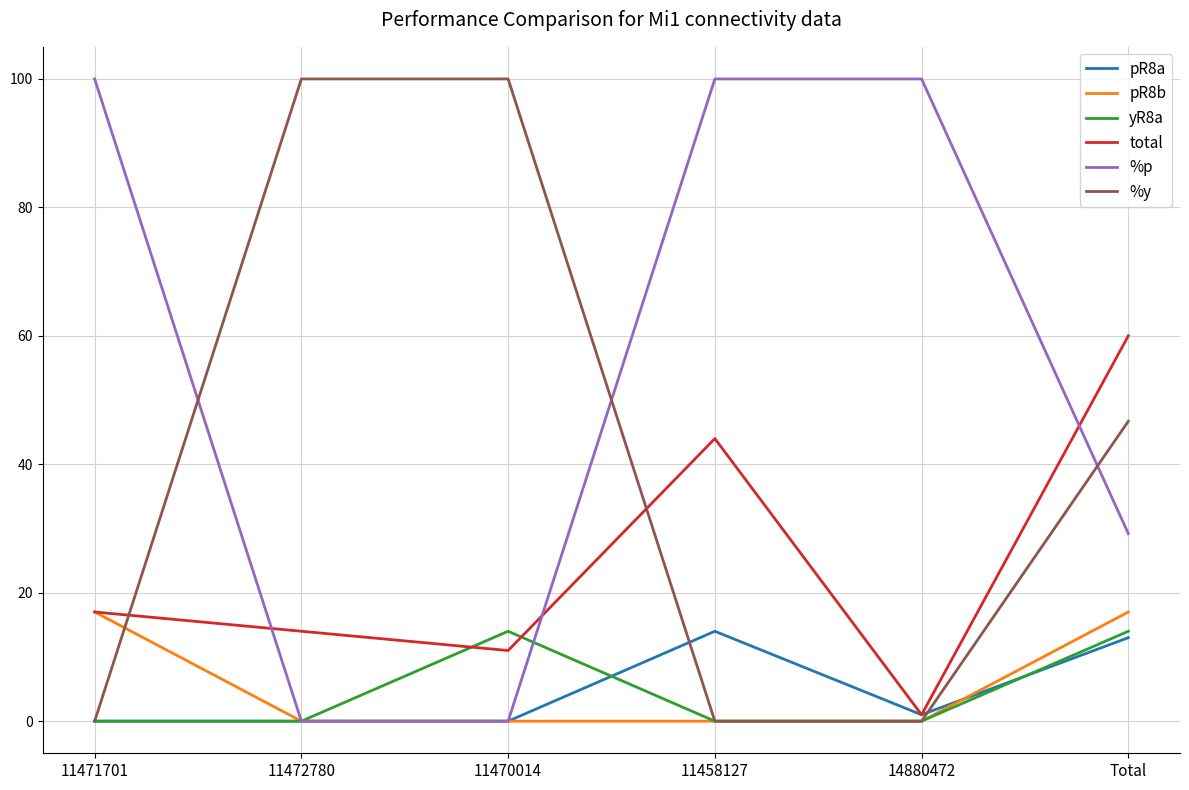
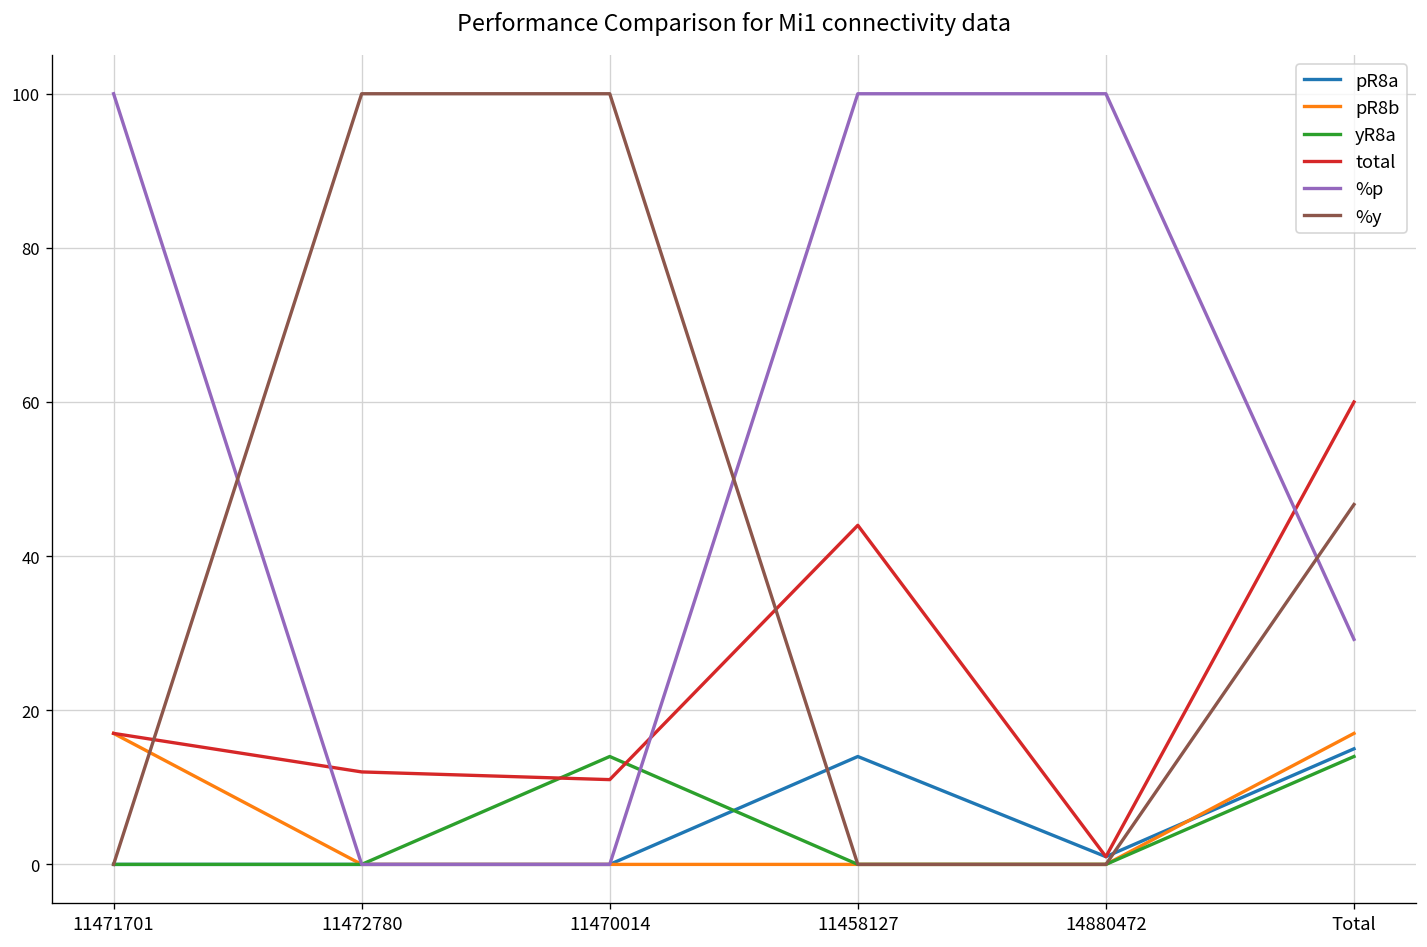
total, 11472780: 14 -> 12
pR8a, Total: 13 -> 15
